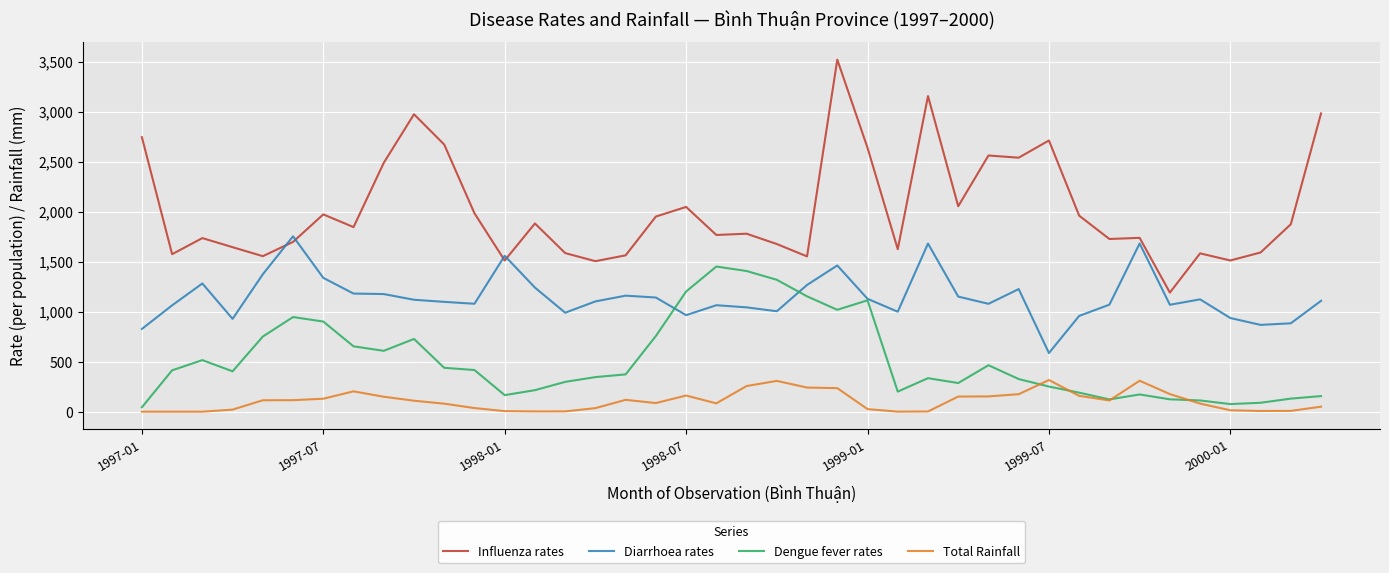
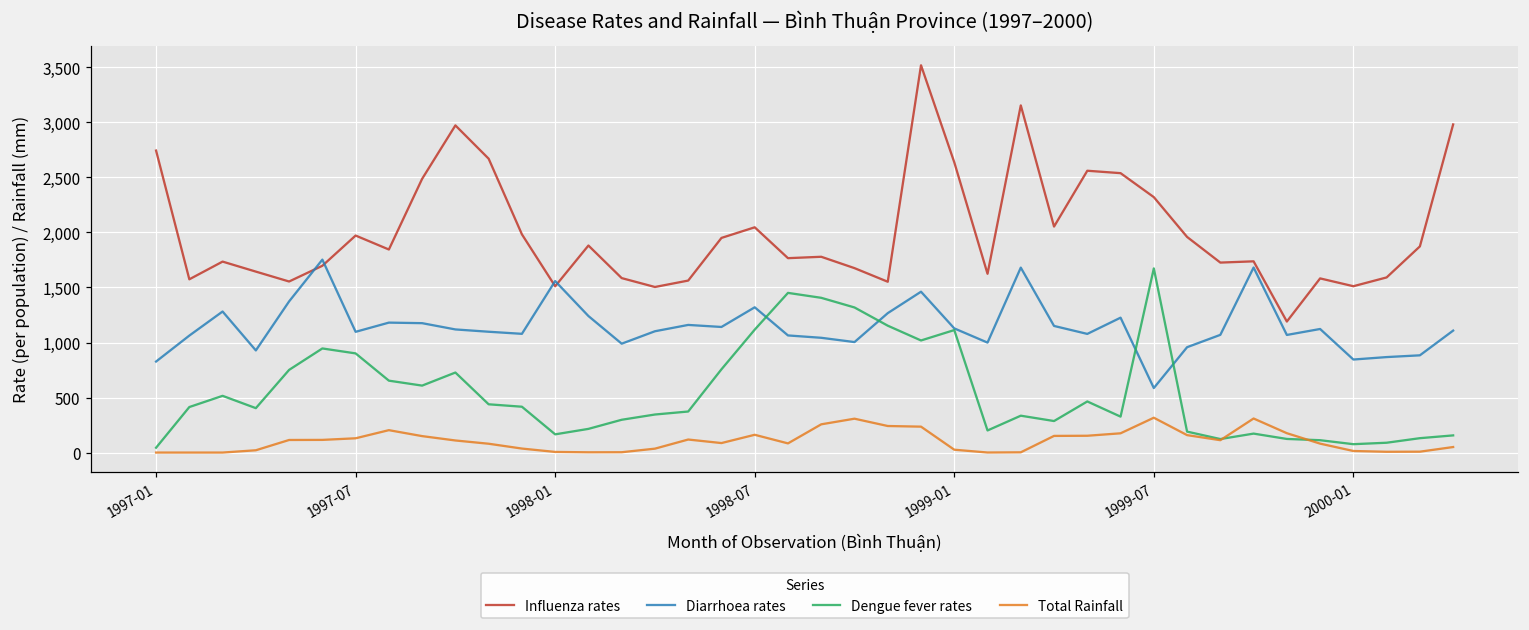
Diarrhoea rates, 1997-07: 1,340 -> 1,100
Diarrhoea rates, 1998-07: 960 -> 1,320
Dengue fever rates, 1998-07: 1,200 -> 1,120
Influenza rates, 1999-07: 2,710 -> 2,320
Dengue fever rates, 1999-07: 250 -> 1,670
Diarrhoea rates, 2000-01: 940 -> 850
